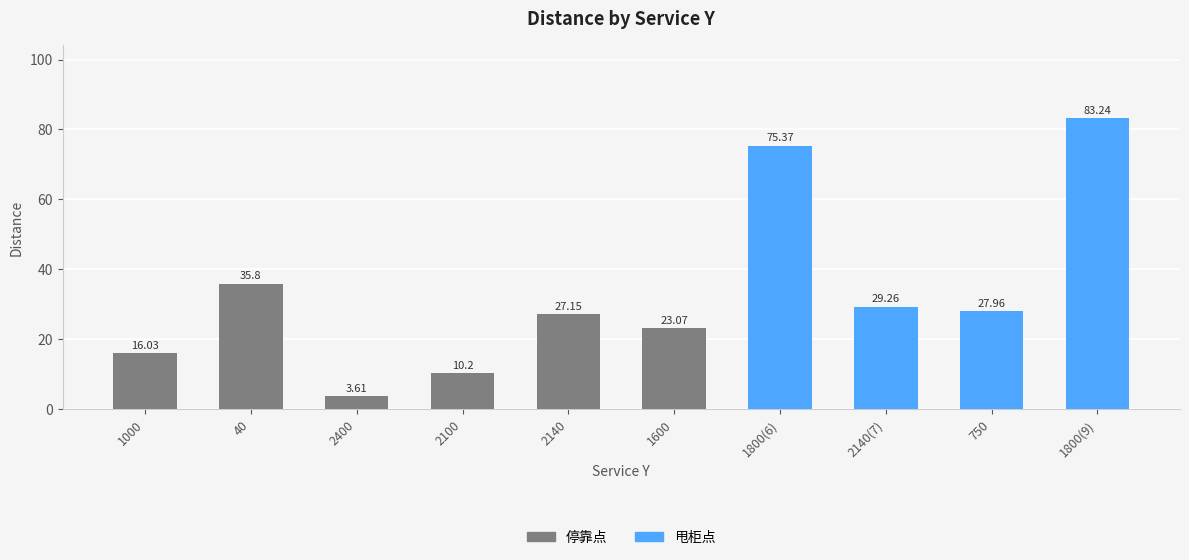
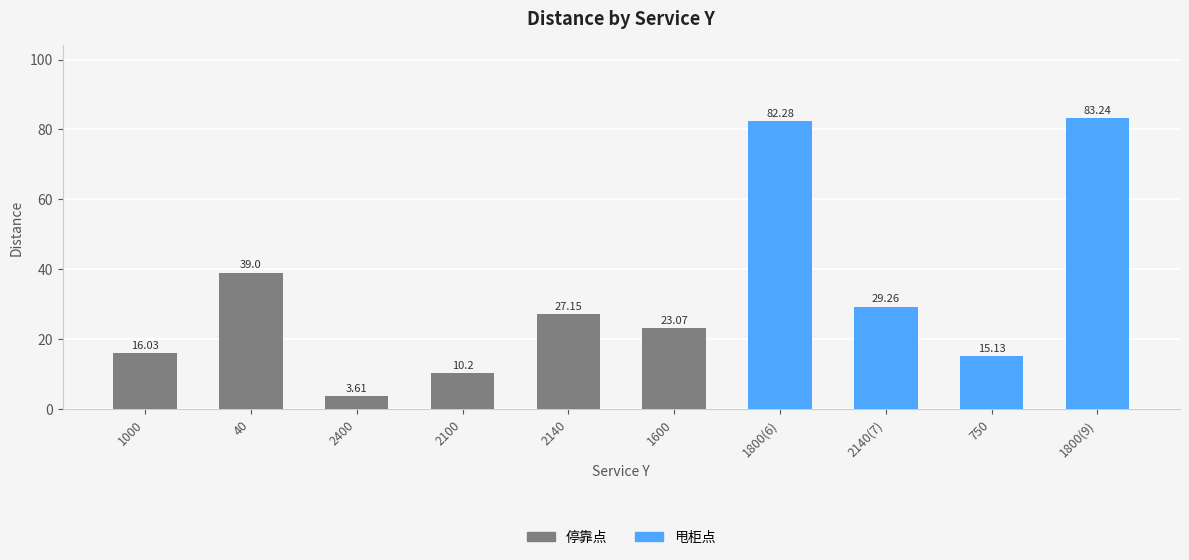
停靠点, 40: 35.8 -> 39.0
甩柜点, 1800(6): 75.37 -> 82.28
甩柜点, 750: 27.96 -> 15.13
